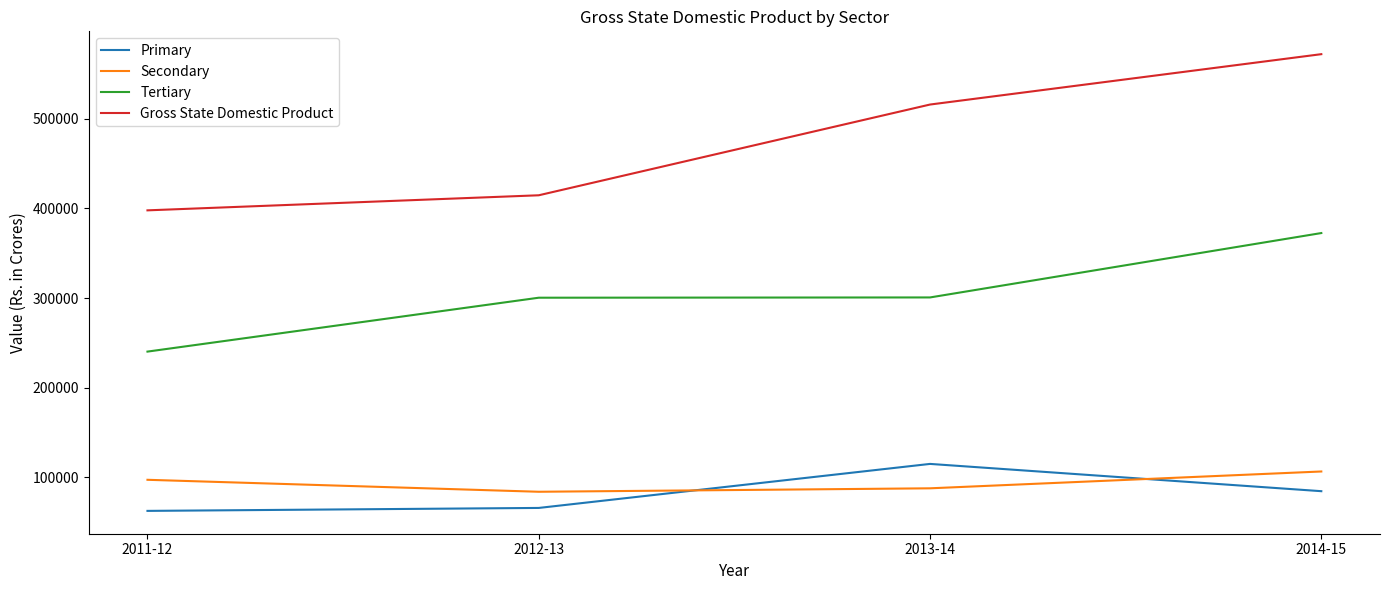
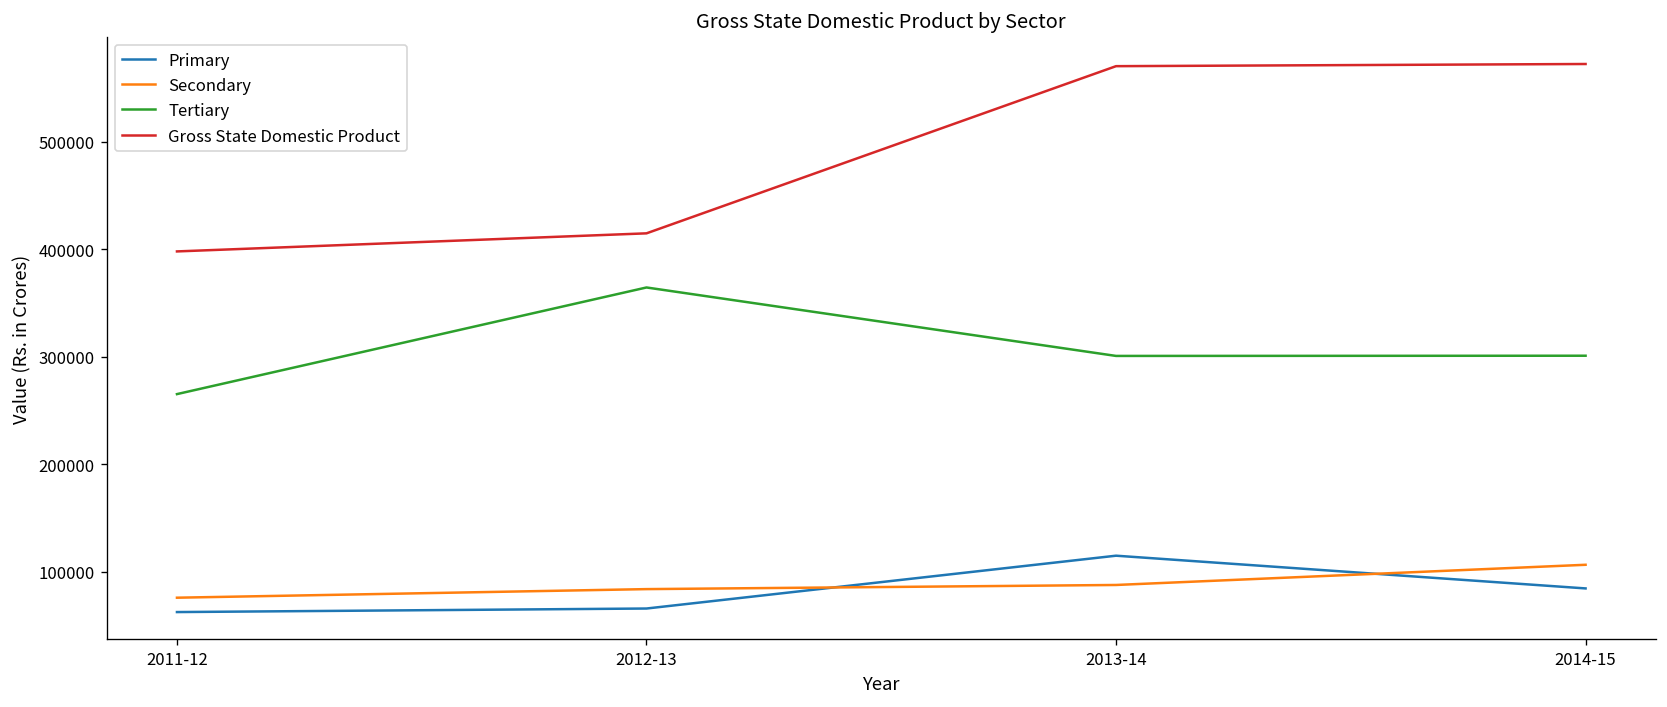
Secondary, 2011-12: 100000 -> 80000
Tertiary, 2011-12: 240000 -> 270000
Tertiary, 2012-13: 300000 -> 360000
Gross State Domestic Product, 2013-14: 520000 -> 570000
Tertiary, 2014-15: 370000 -> 300000
